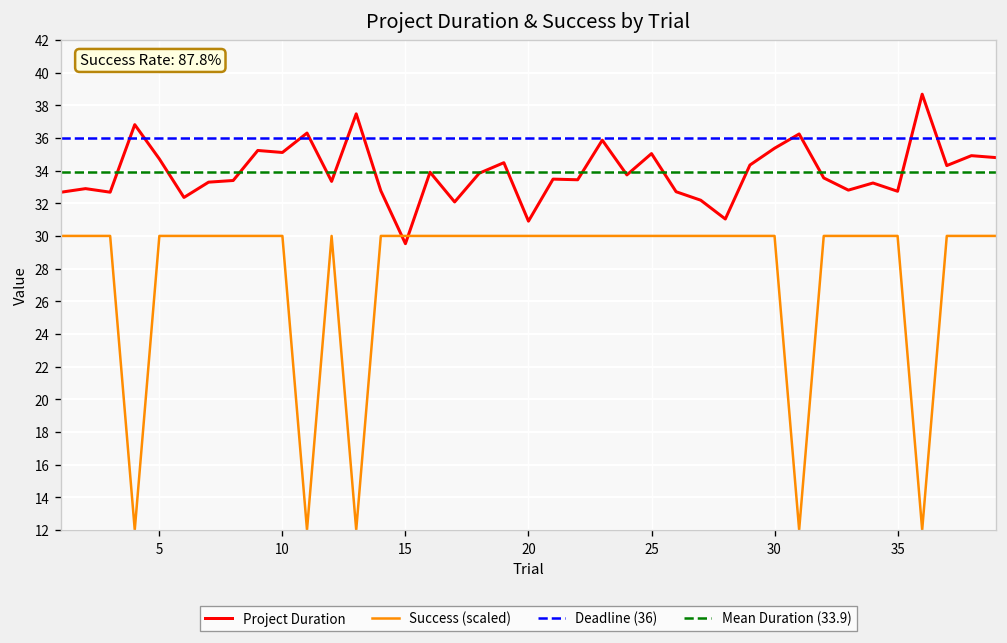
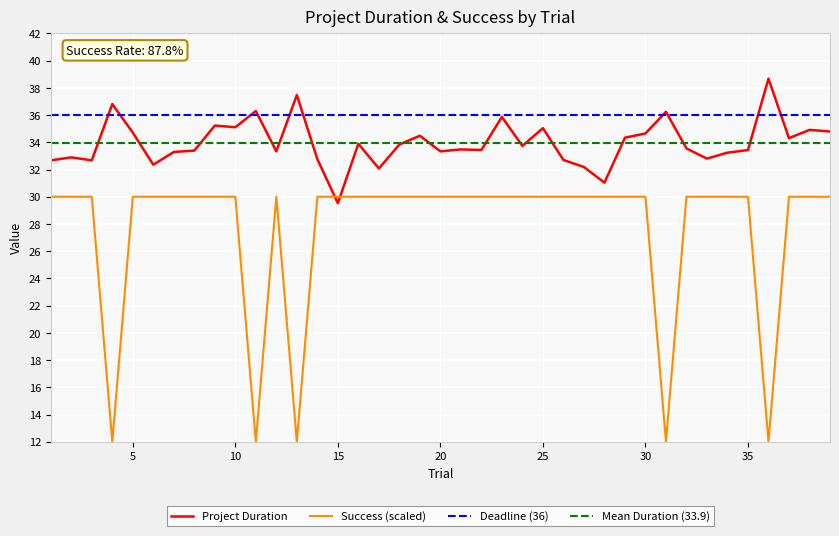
Project Duration, 20: 30.9 -> 33.3
Project Duration, 30: 35.4 -> 34.7
Project Duration, 35: 32.7 -> 33.4
